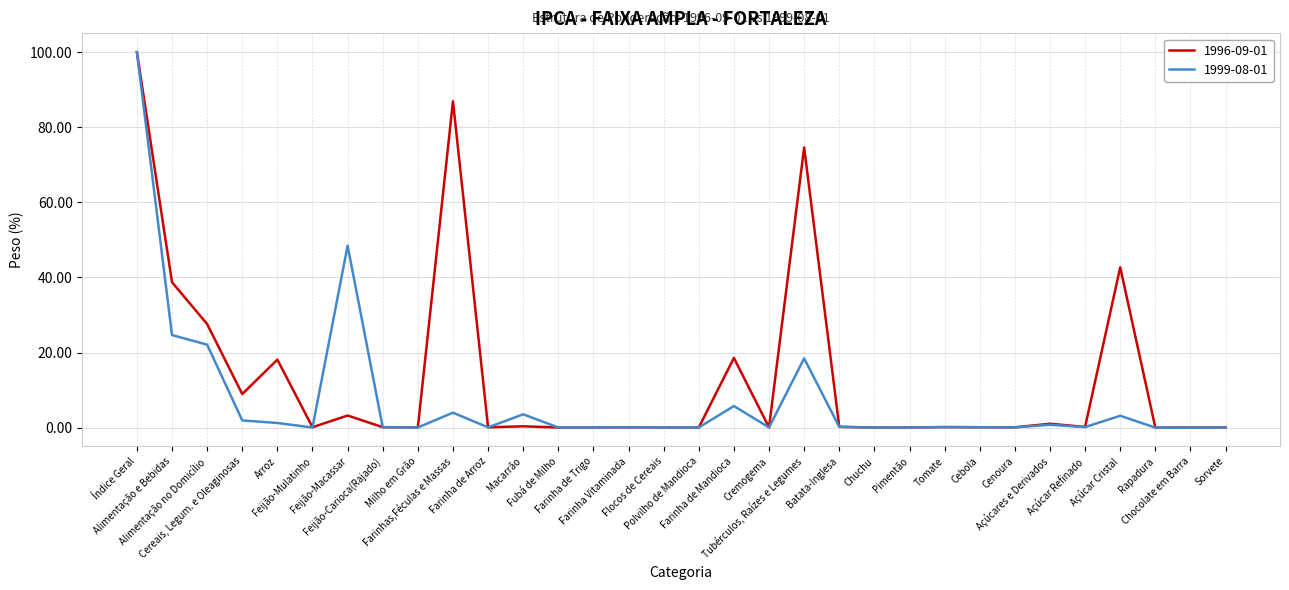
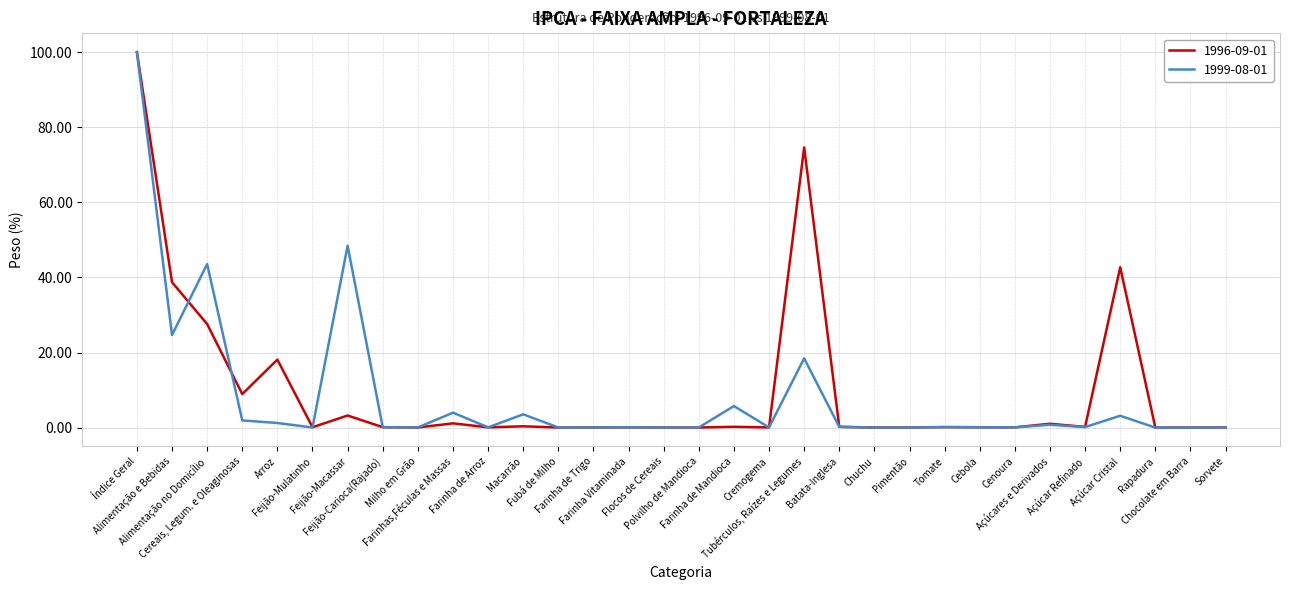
1999-08-01, Alimentação no Domicílio: 22 -> 44
1996-09-01, Farinhas,Féculas e Massas: 87 -> 1
1996-09-01, Farinha de Mandioca: 19 -> 0
